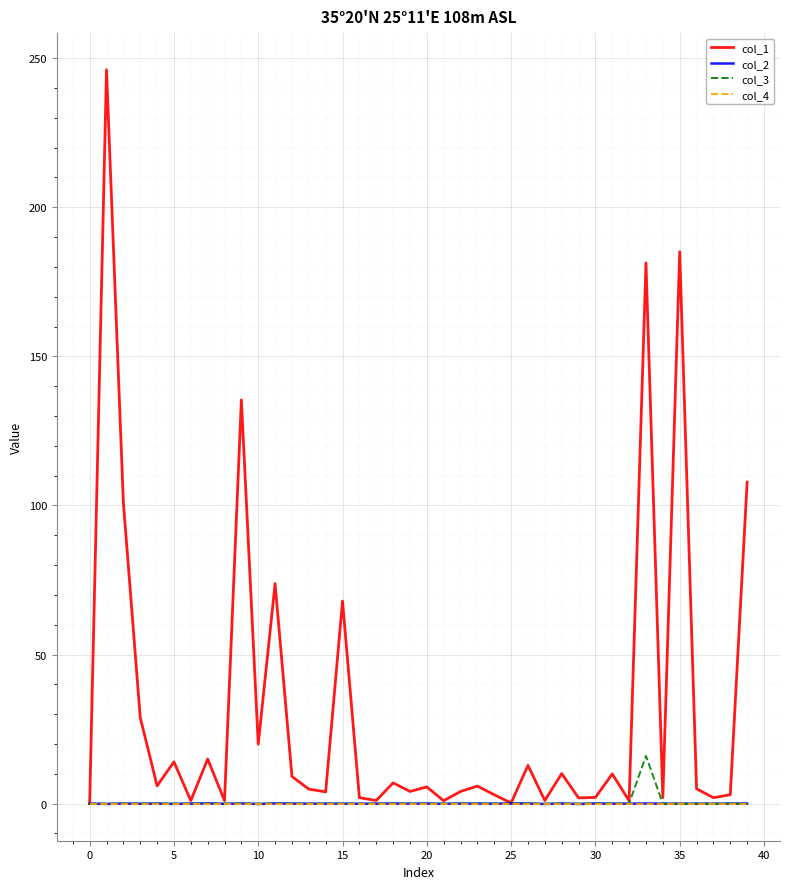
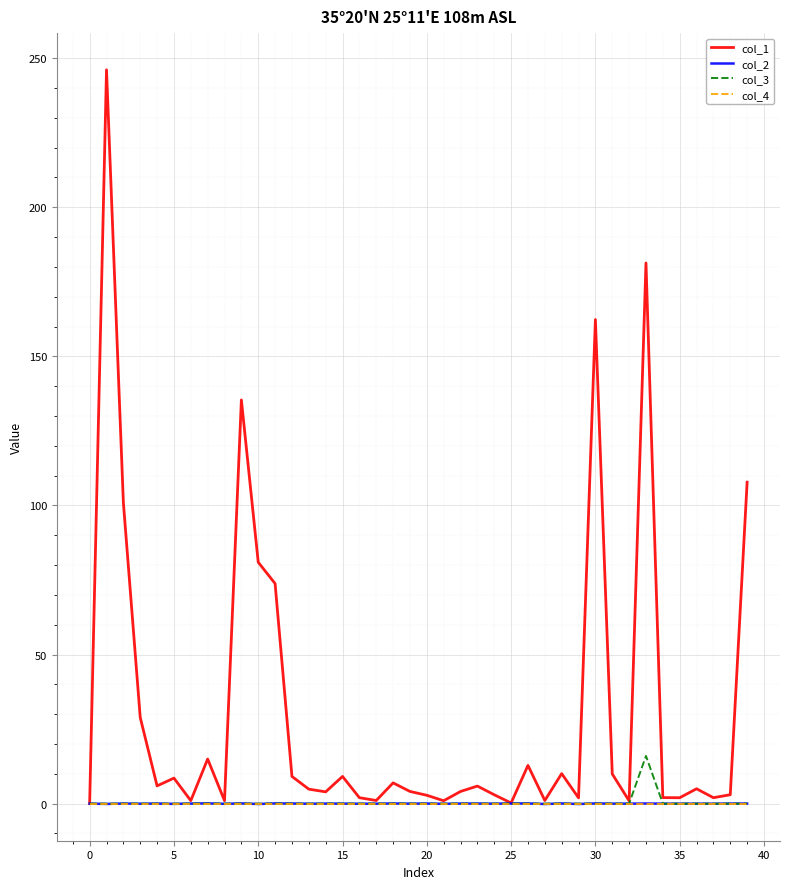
col_1, 5: 14 -> 9
col_1, 10: 20 -> 81
col_1, 15: 68 -> 9
col_1, 20: 6 -> 3
col_1, 30: 2 -> 162
col_1, 35: 185 -> 2
